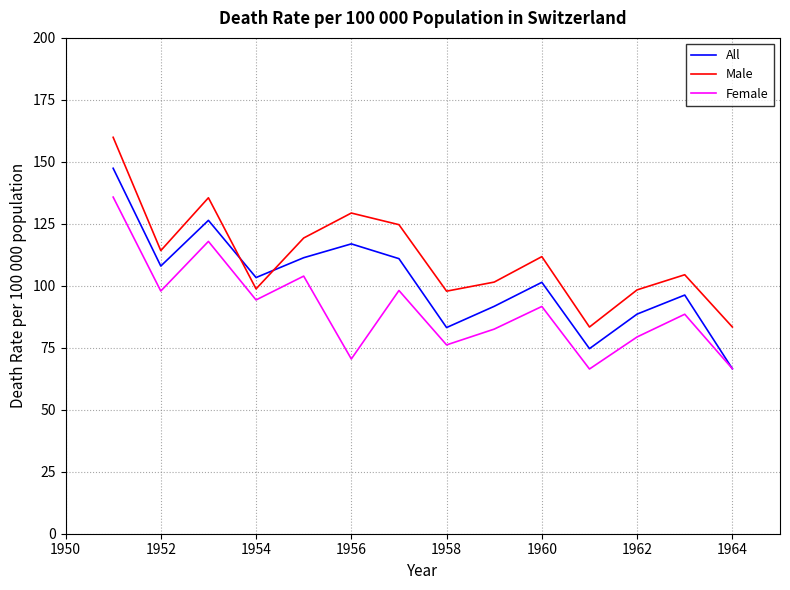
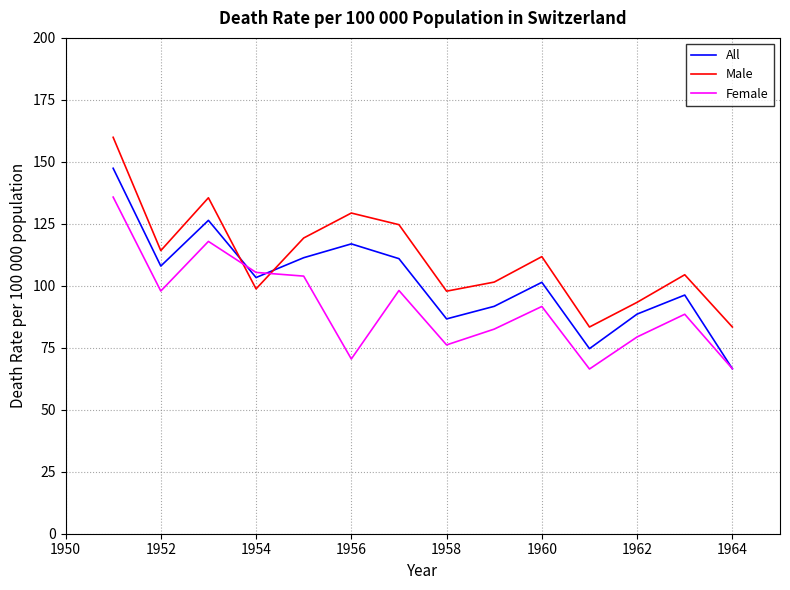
Female, 1954: 94 -> 105
All, 1958: 83 -> 87
Male, 1962: 98 -> 93
